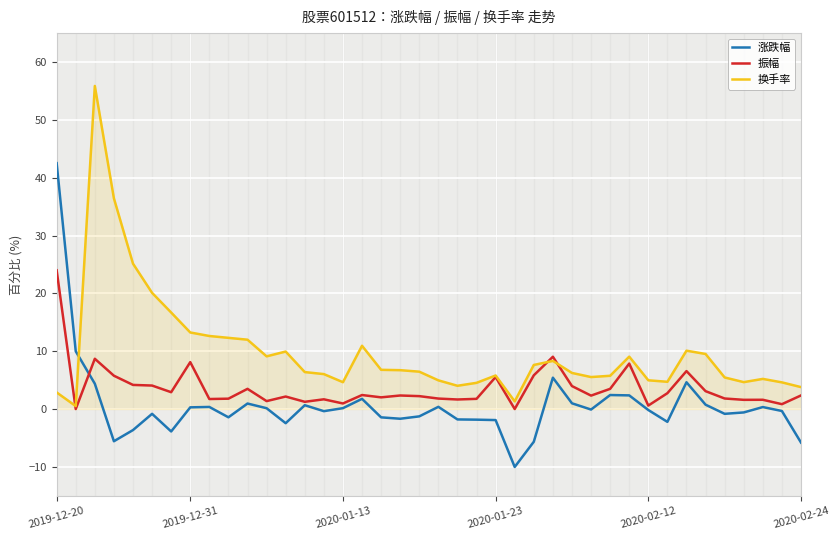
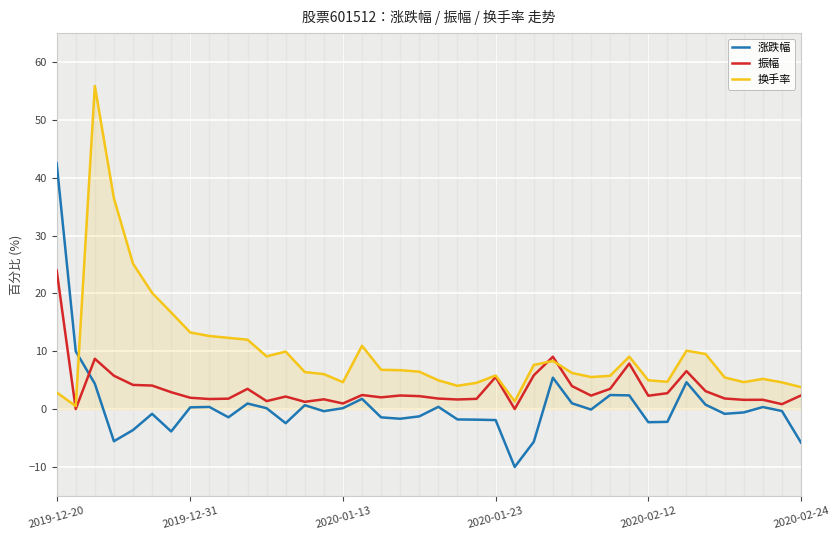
振幅, 2019-12-31: 8 -> 2
涨跌幅, 2020-02-12: 0 -> -2
振幅, 2020-02-12: 1 -> 2
